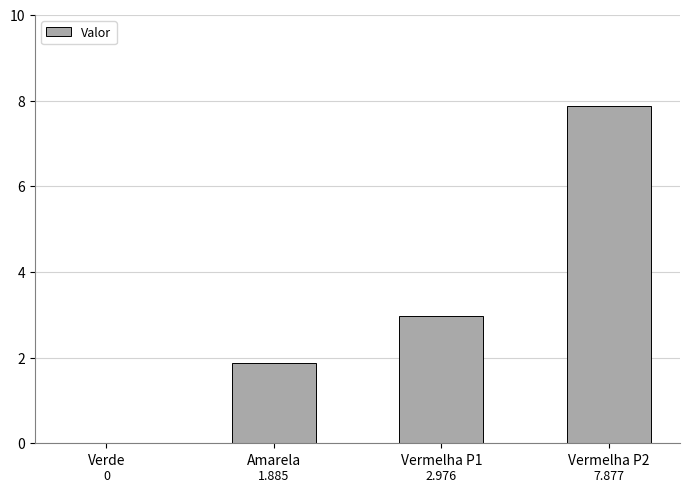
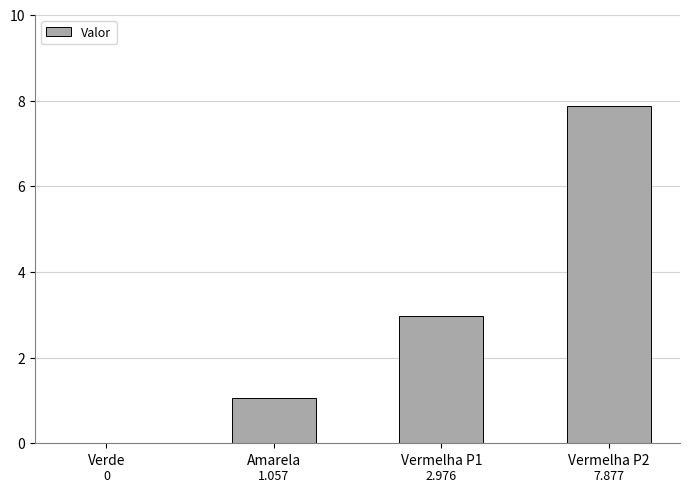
Amarela: 1.885 -> 1.057
